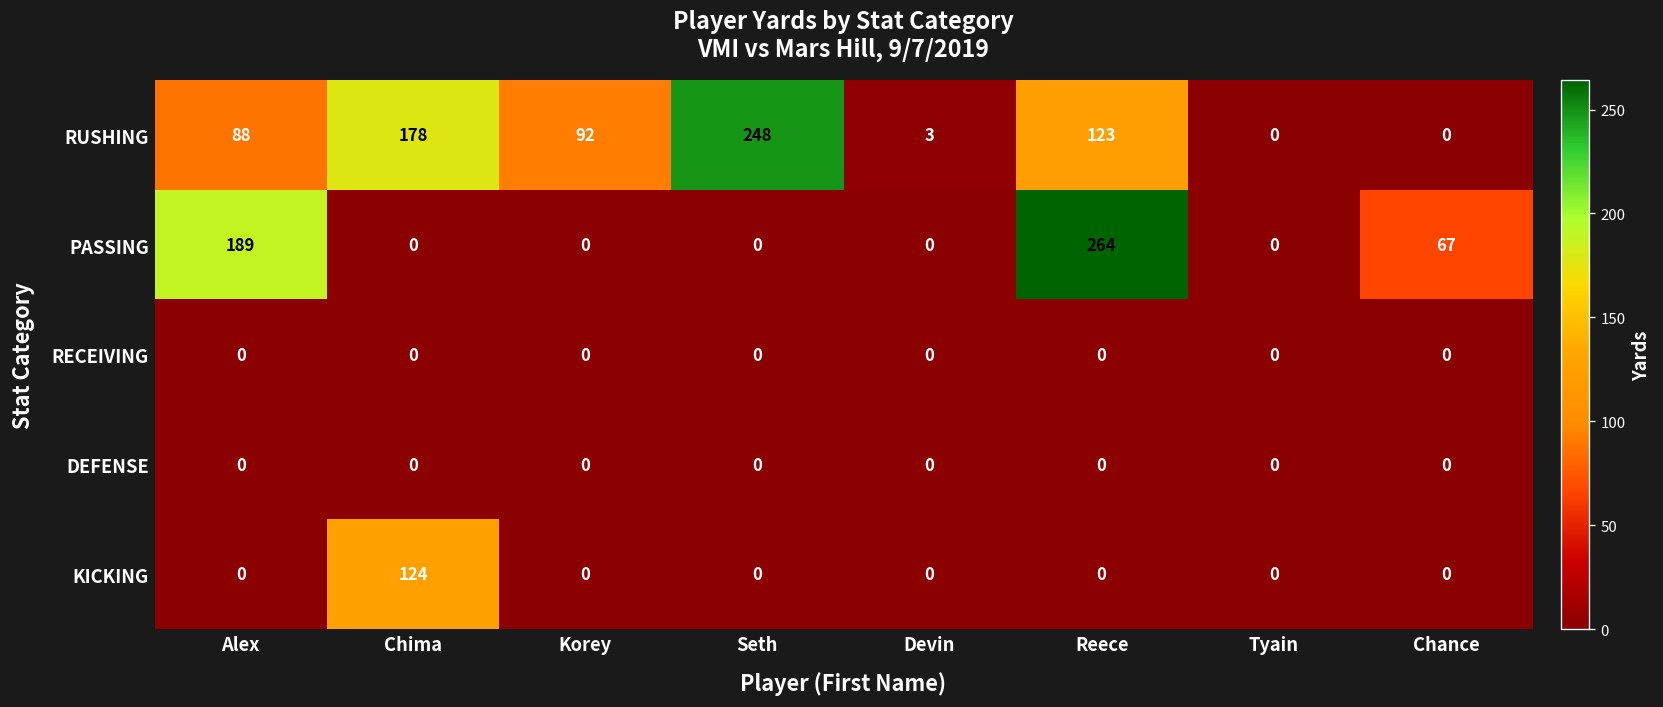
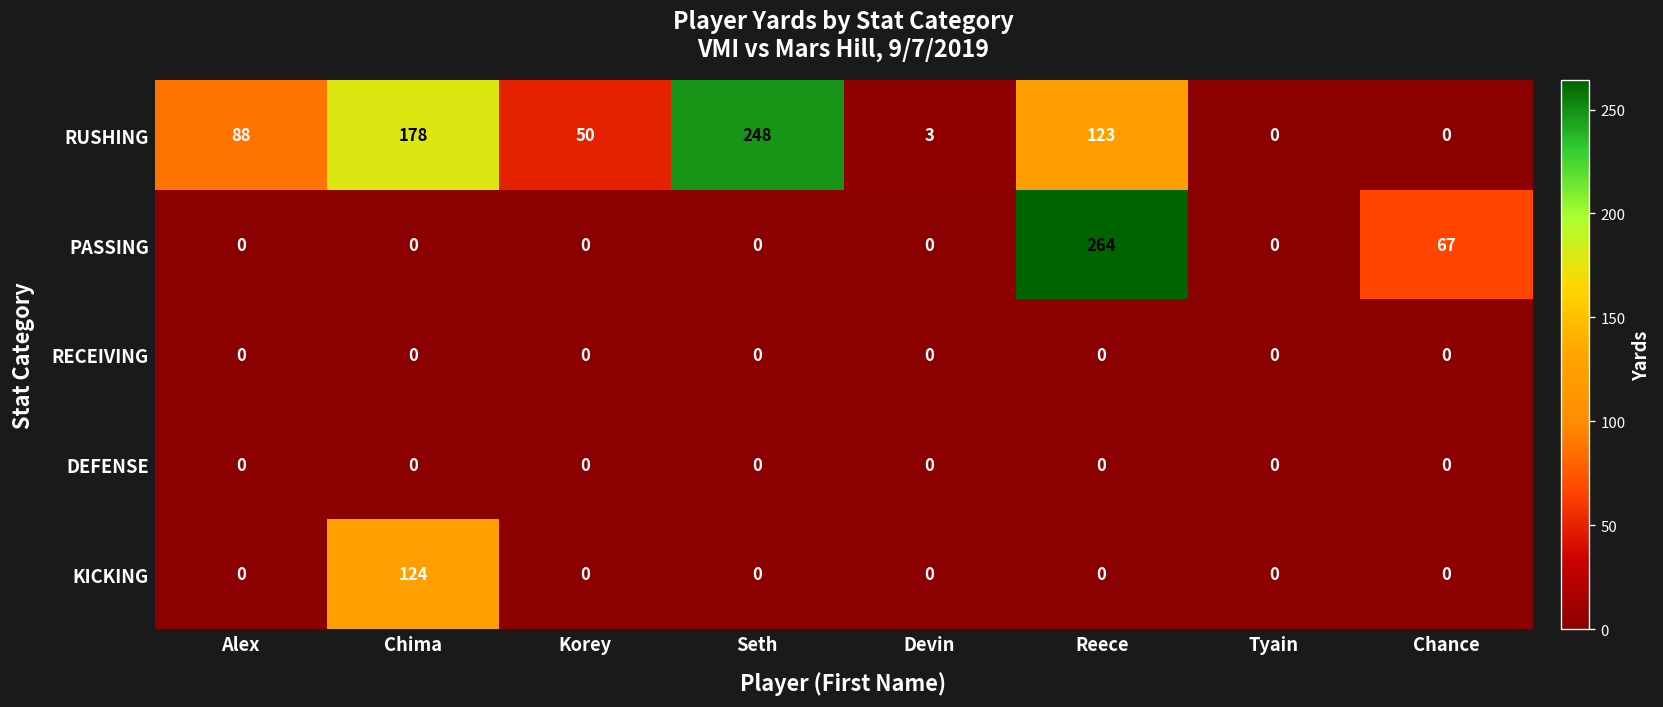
RUSHING, Korey: 92 -> 50
PASSING, Alex: 189 -> 0
